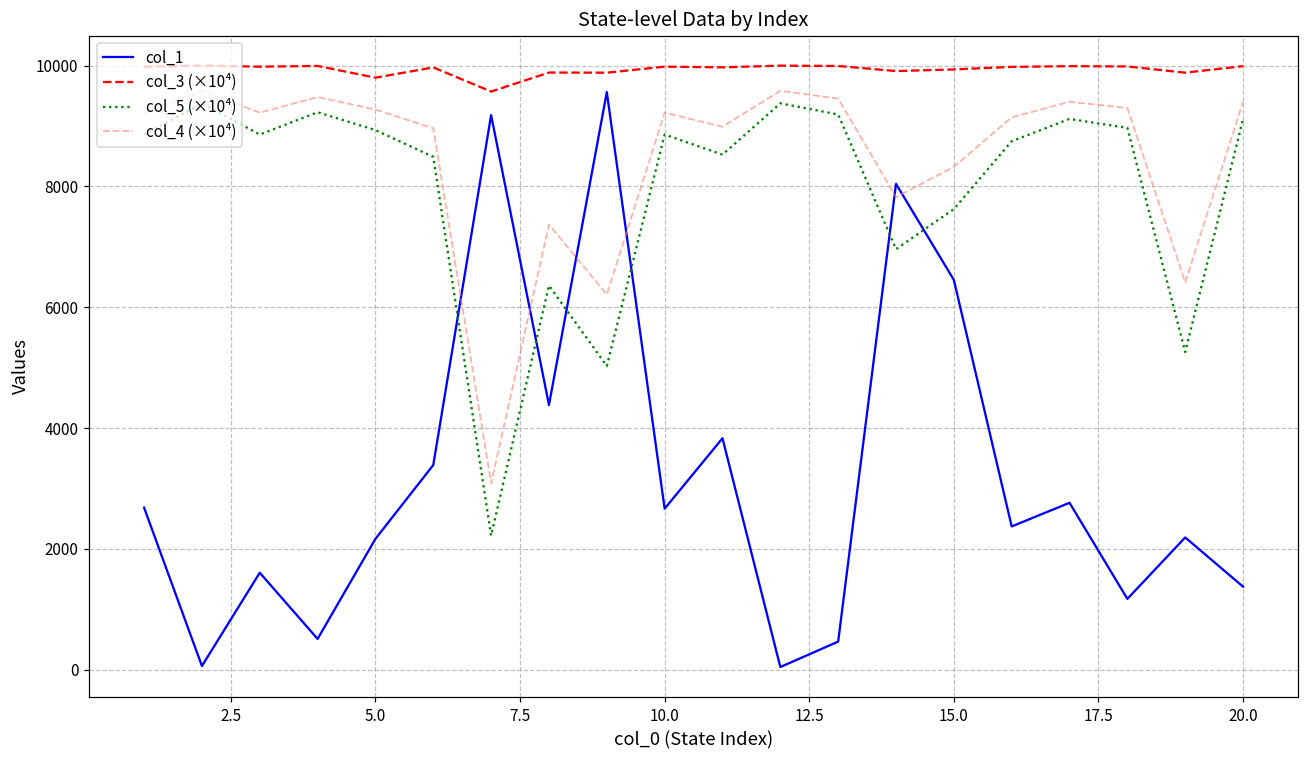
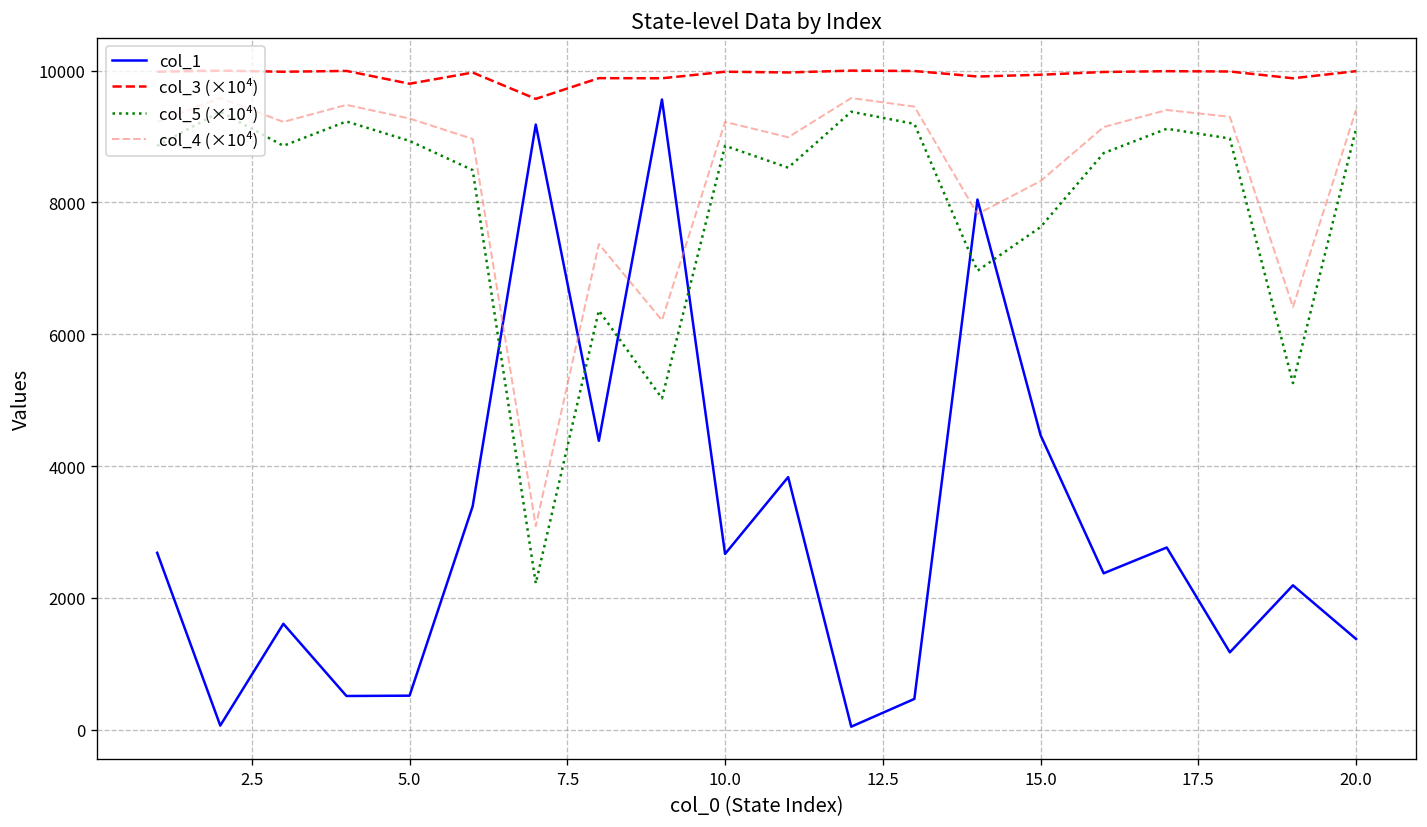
col_1, 5.0: 2200 -> 500
col_1, 15.0: 6500 -> 4500
